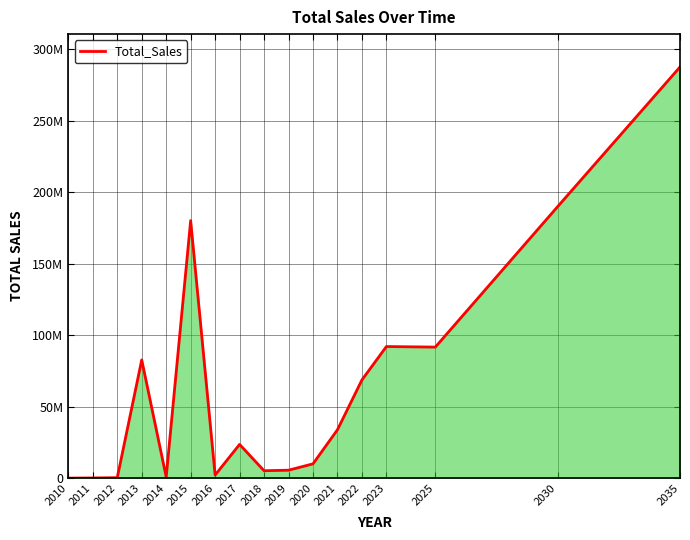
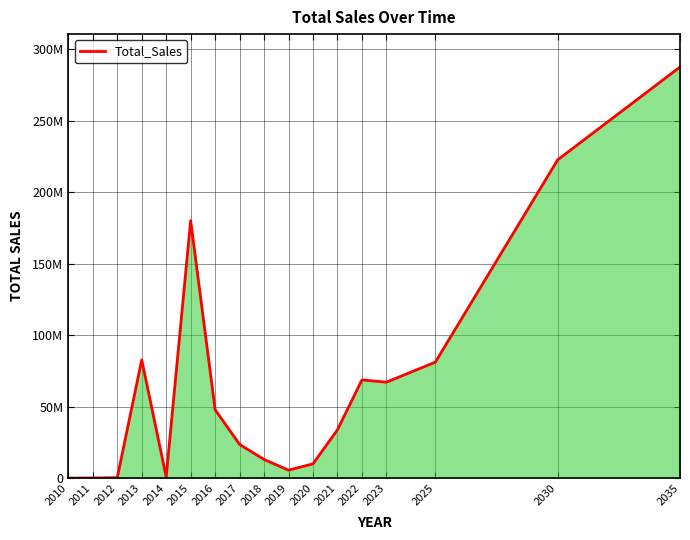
2016: 2000000 -> 48000000
2018: 5000000 -> 13000000
2023: 92000000 -> 67000000
2025: 92000000 -> 81000000
2030: 190000000 -> 223000000
